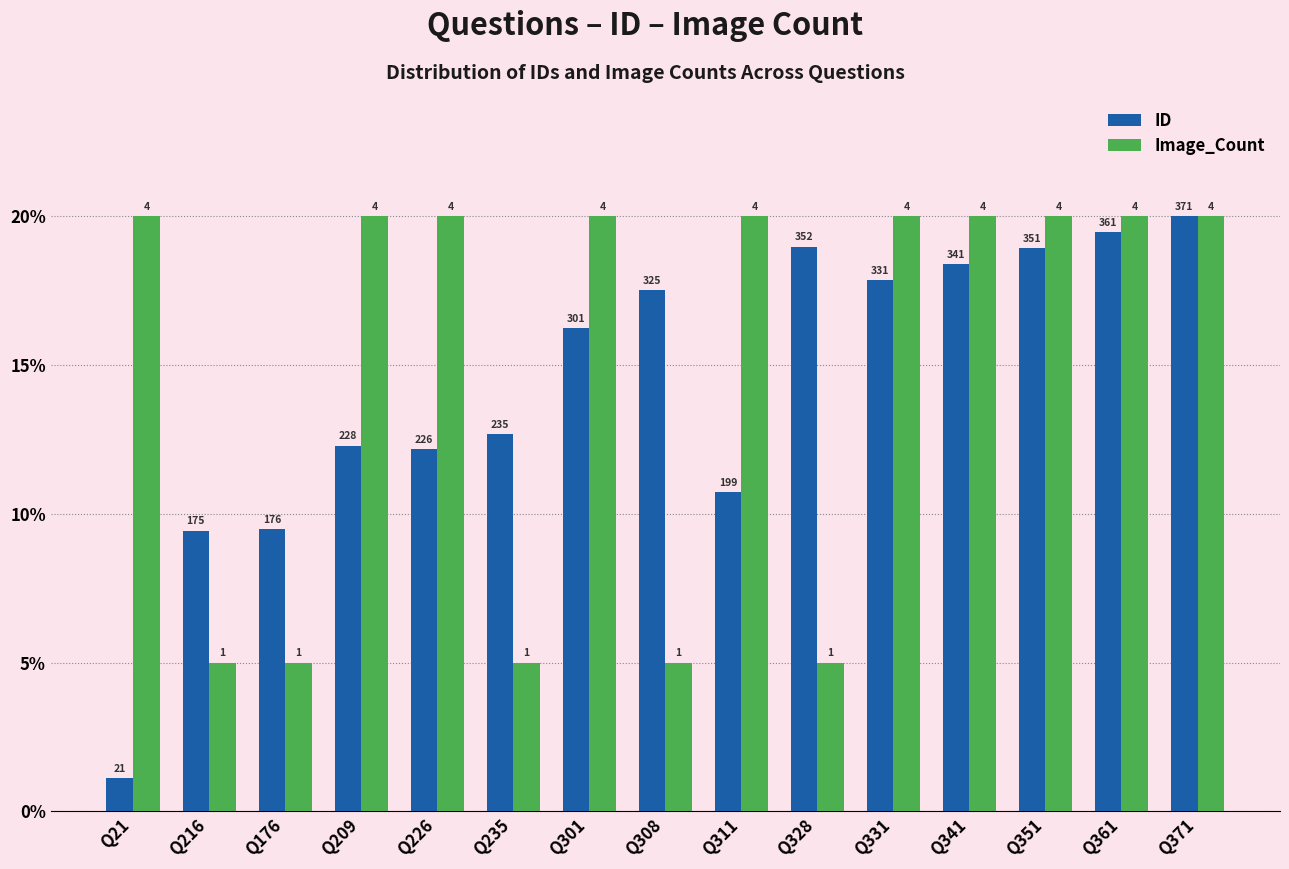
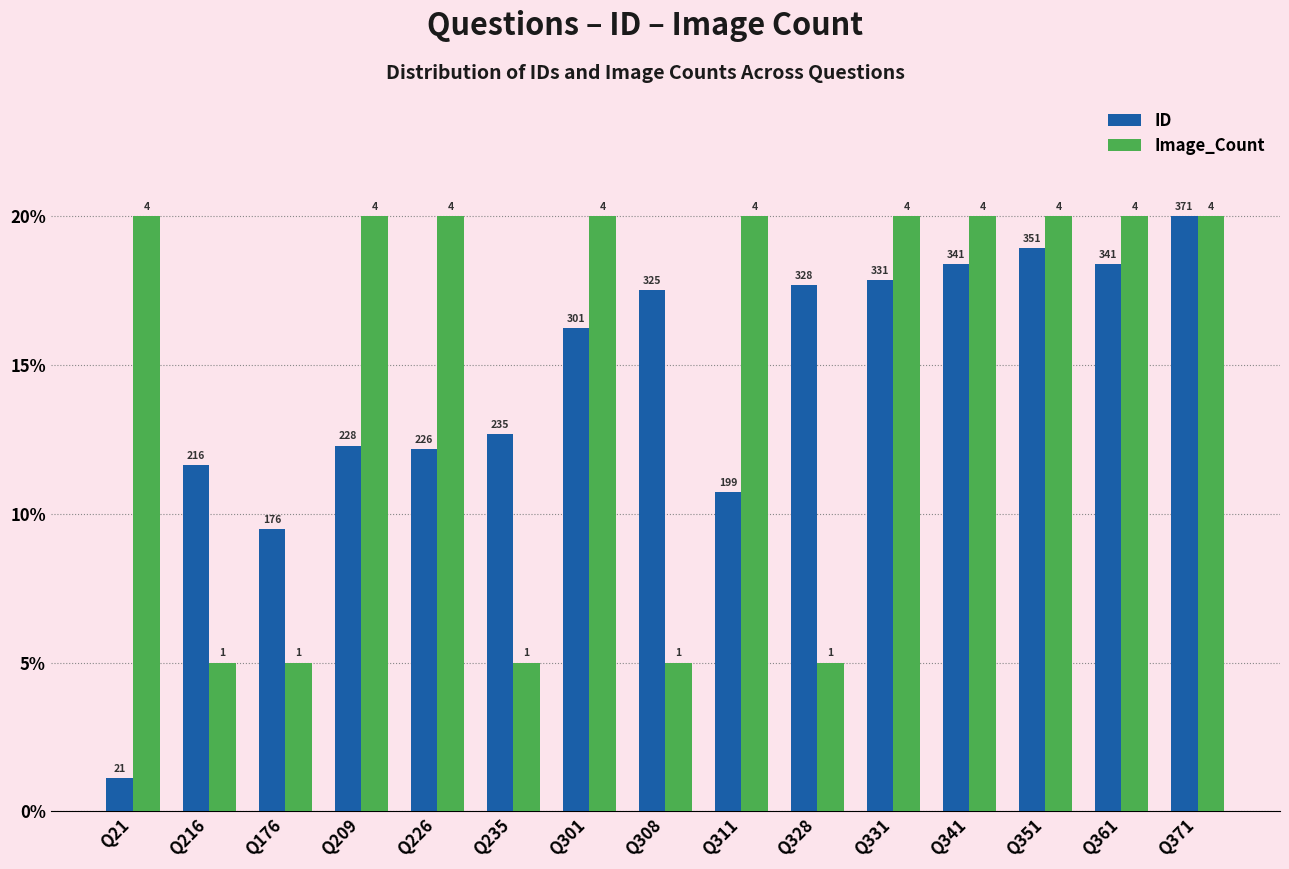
ID, Q216: 175 -> 216
ID, Q328: 352 -> 328
ID, Q361: 361 -> 341
